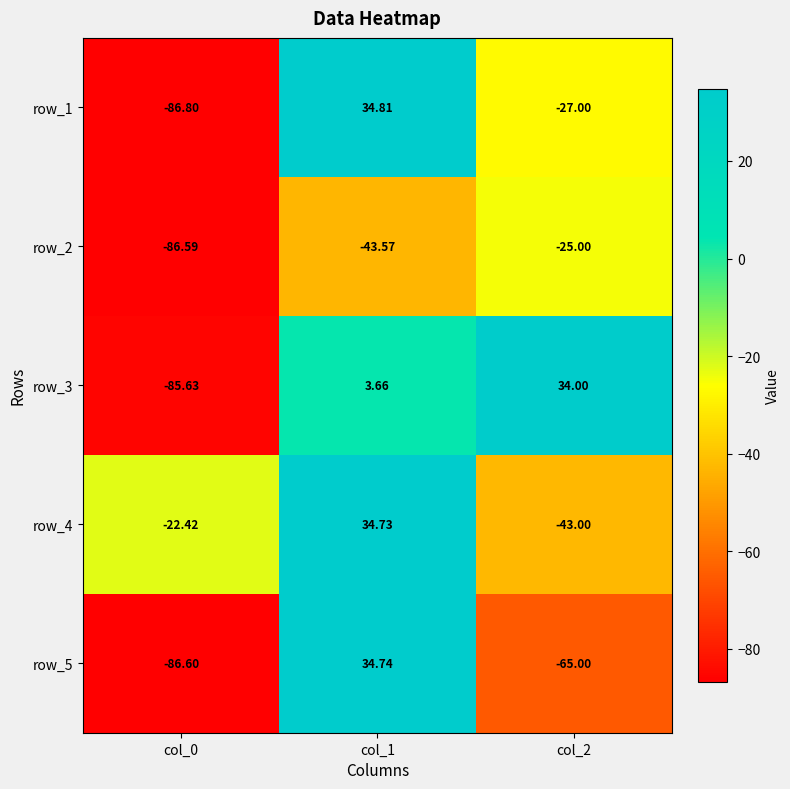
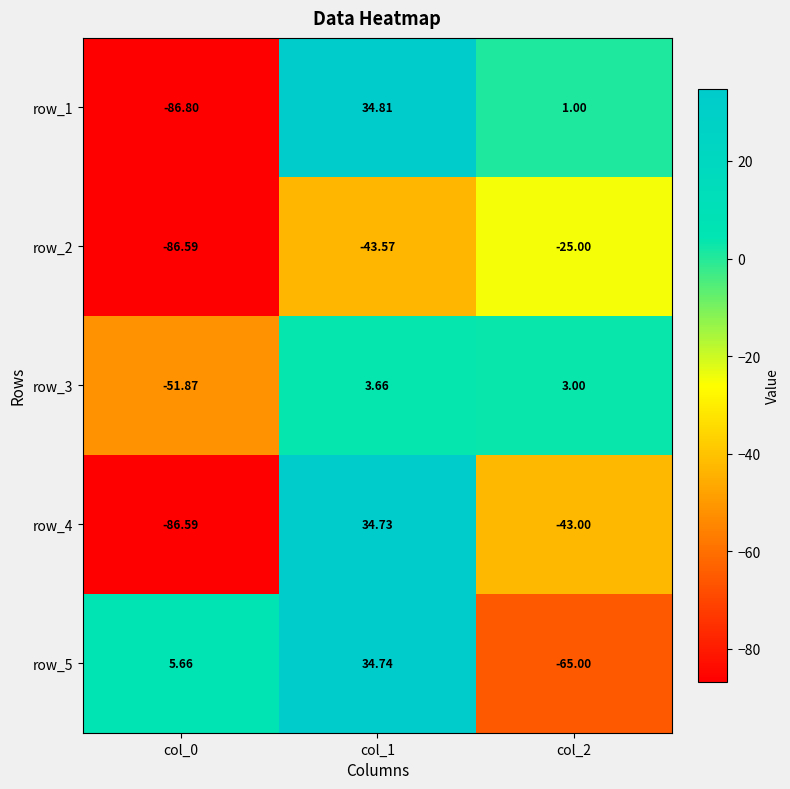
row_1, col_2: -27.00 -> 1.00
row_3, col_0: -85.63 -> -51.87
row_3, col_2: 34.00 -> 3.00
row_4, col_0: -22.42 -> -86.59
row_5, col_0: -86.60 -> 5.66
